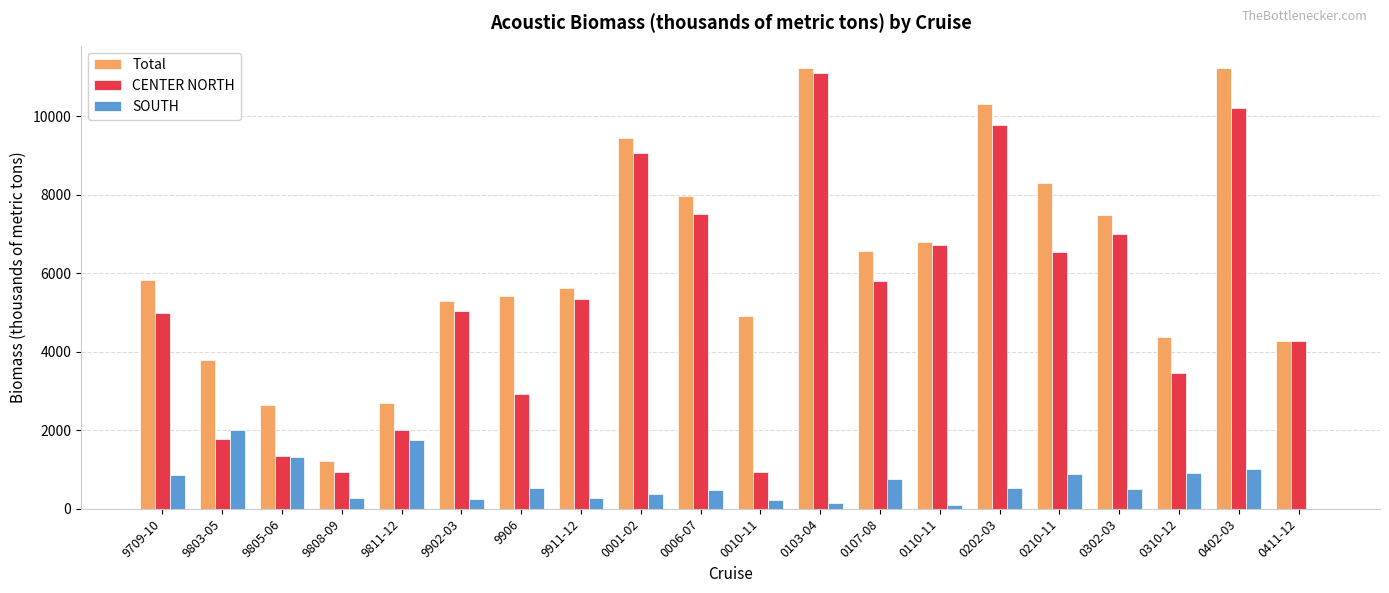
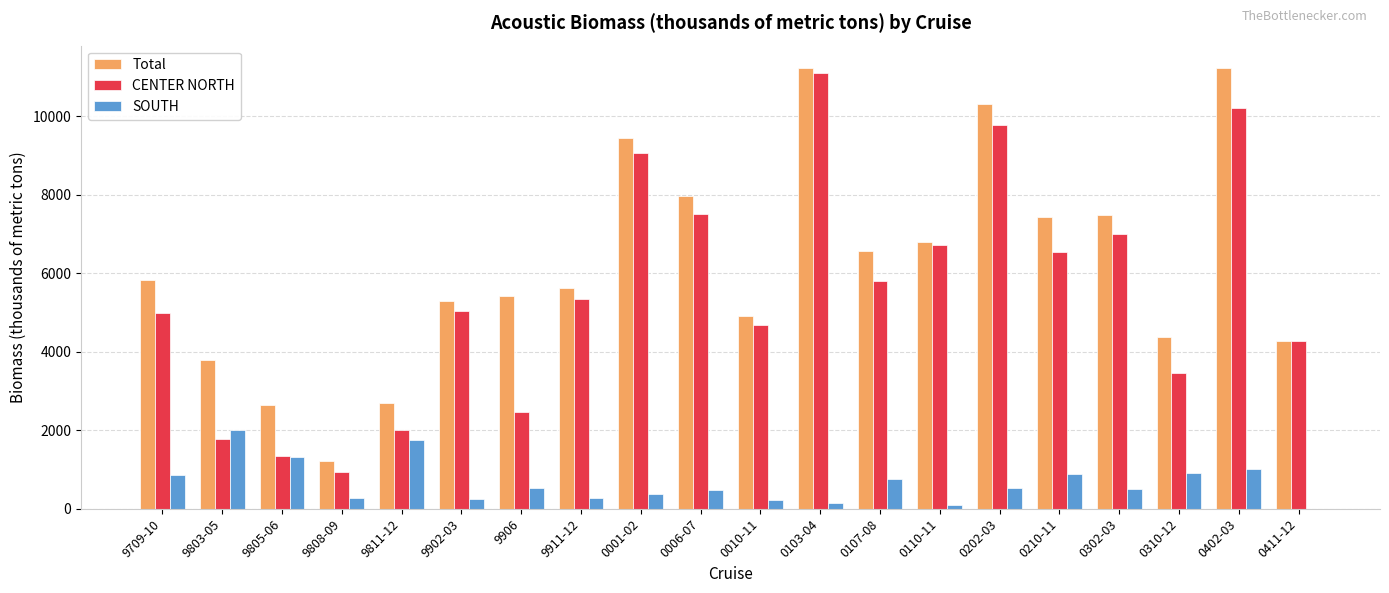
CENTER NORTH, 9906: 2900 -> 2500
CENTER NORTH, 0010-11: 900 -> 4700
Total, 0210-11: 8300 -> 7400
